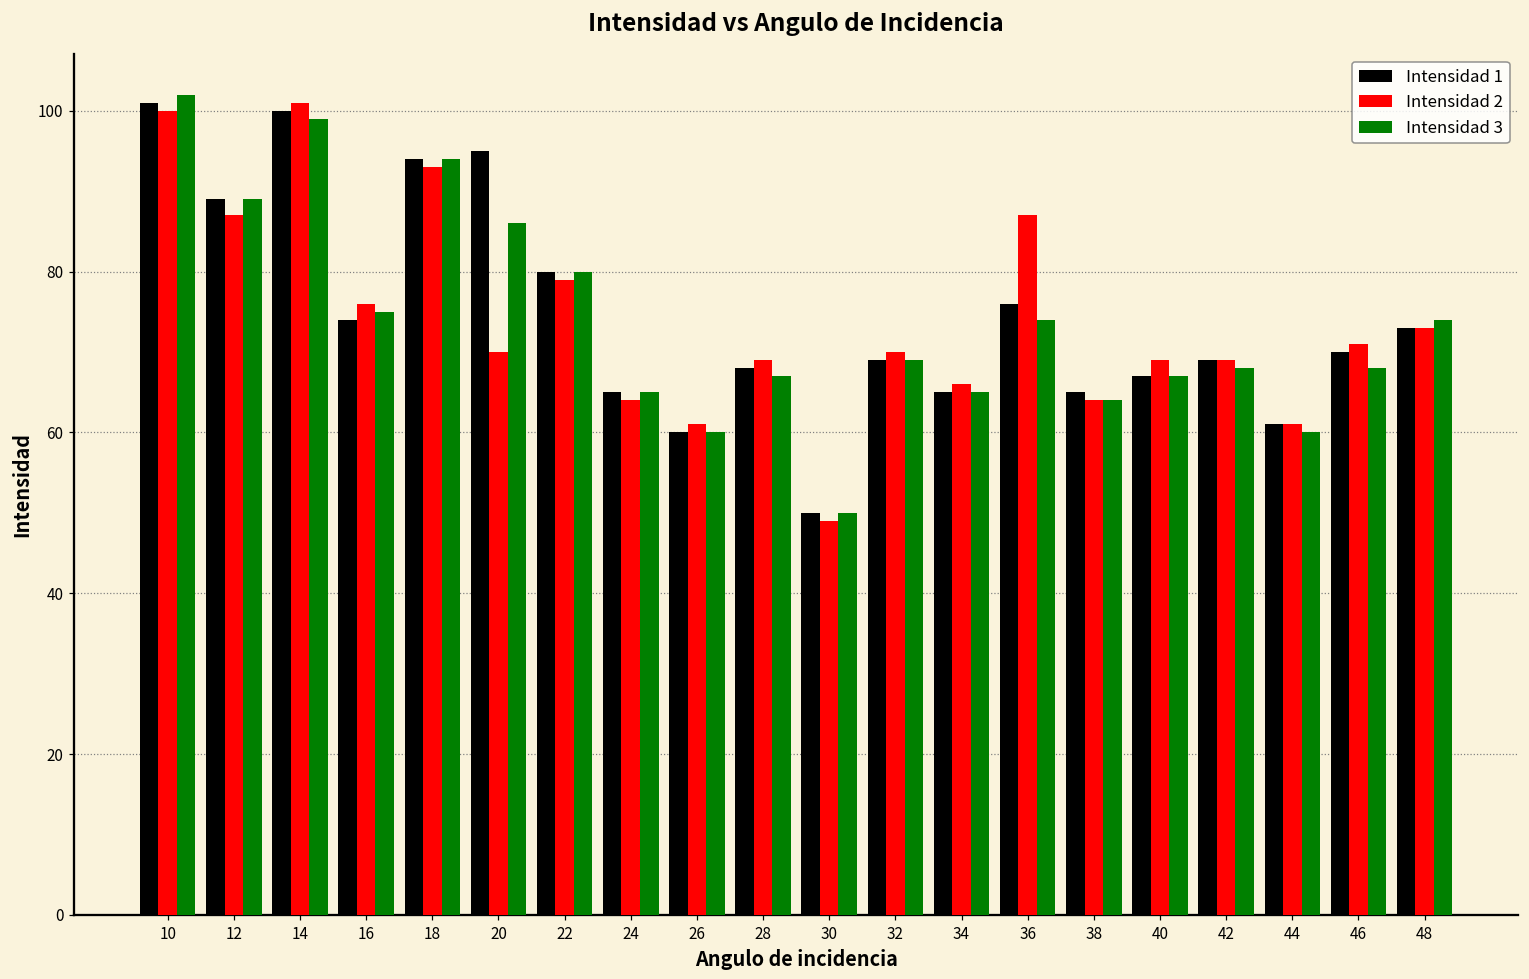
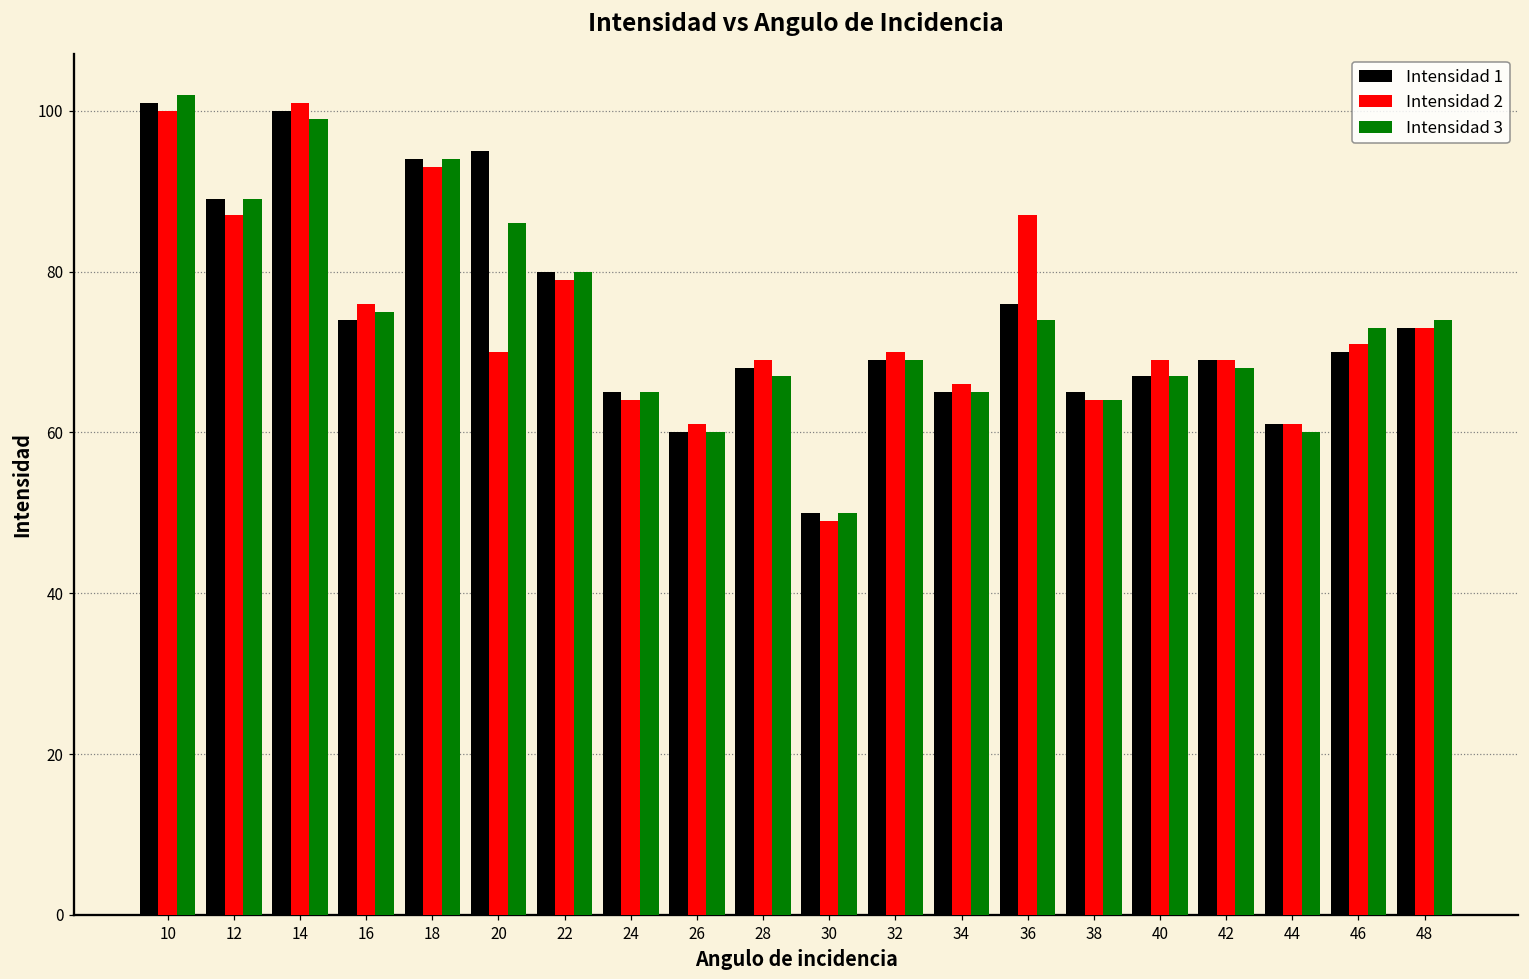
Intensidad 3, 46: 68 -> 73
